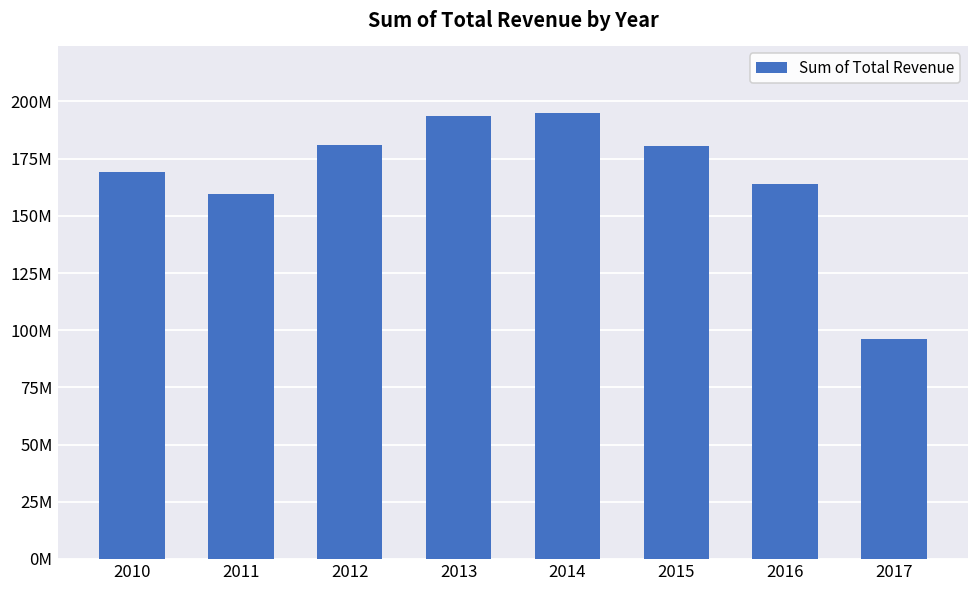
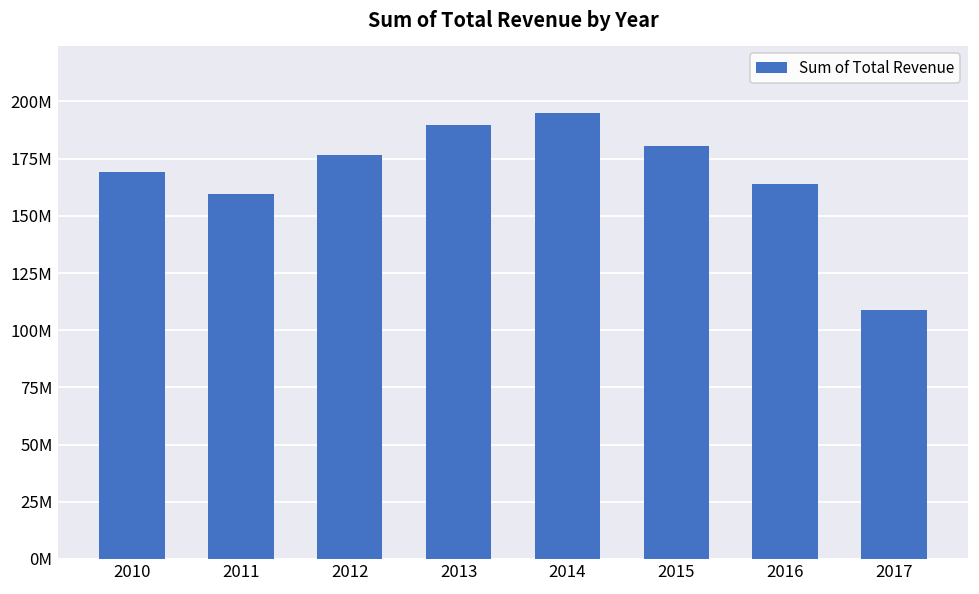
2012: 181000000 -> 176000000
2013: 194000000 -> 190000000
2017: 96000000 -> 109000000
